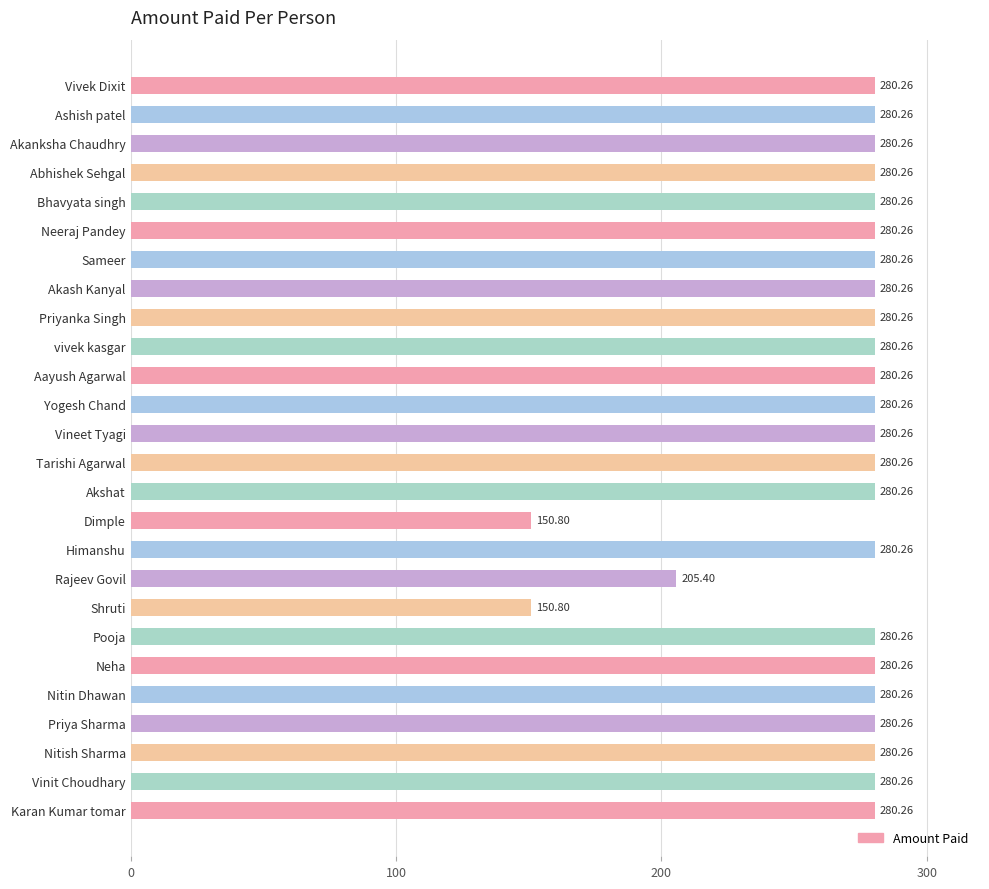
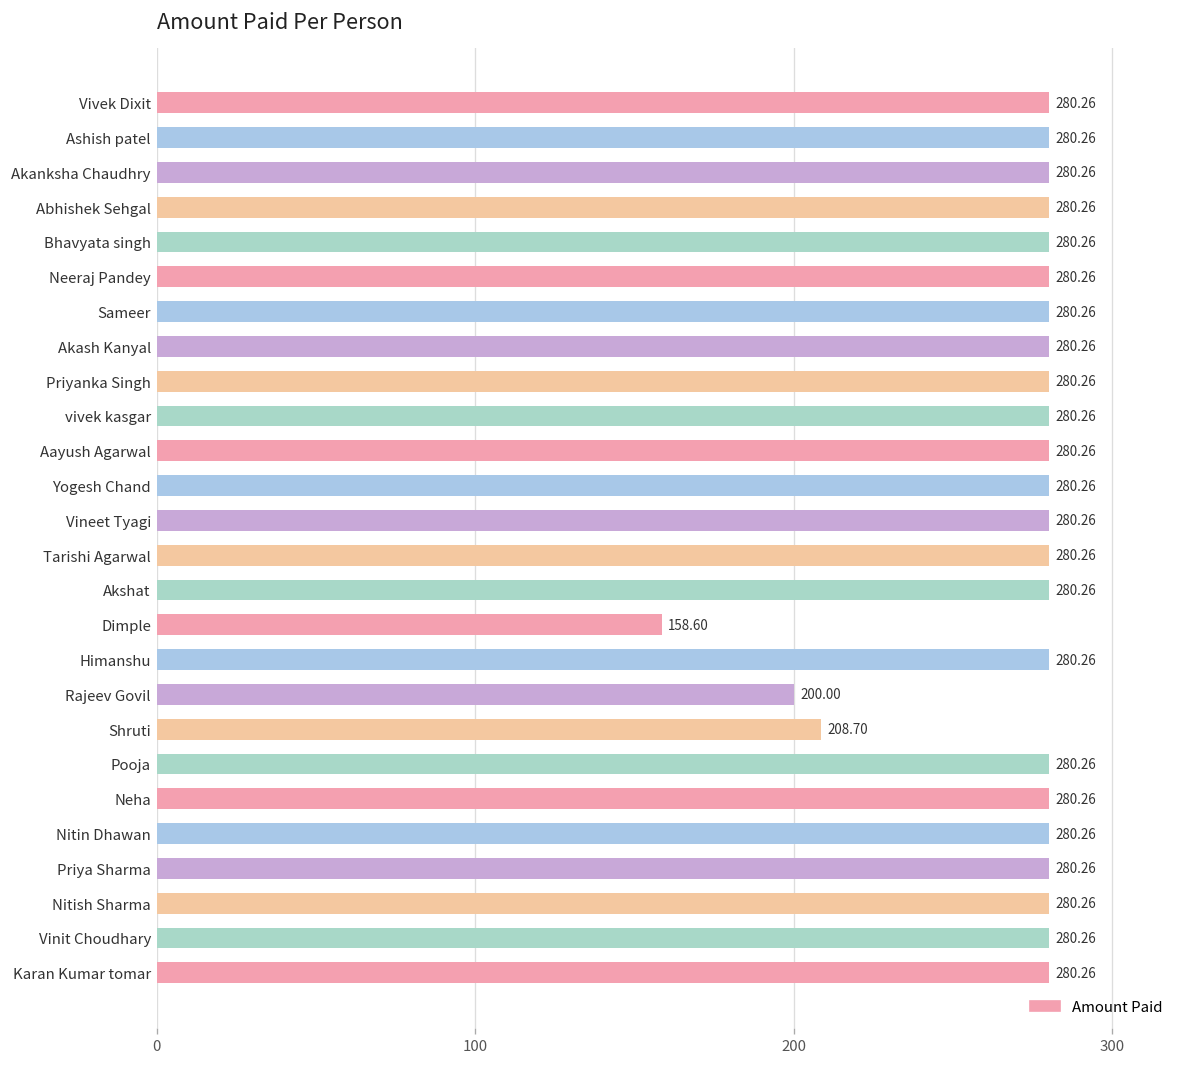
Dimple: 150.80 -> 158.60
Rajeev Govil: 205.40 -> 200.00
Shruti: 150.80 -> 208.70
